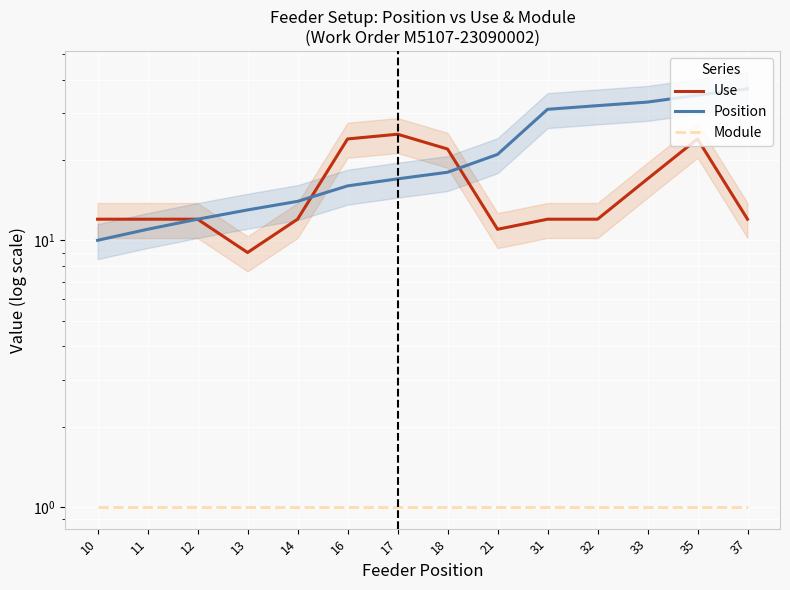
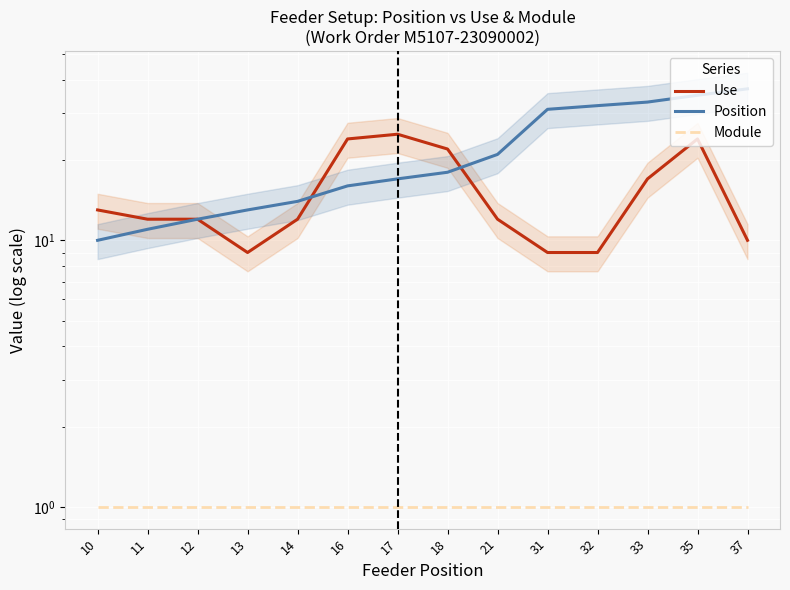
Use, 10: 12 -> 13
Use, 21: 11 -> 12
Use, 31: 12 -> 9
Use, 32: 12 -> 9
Use, 37: 12 -> 10
